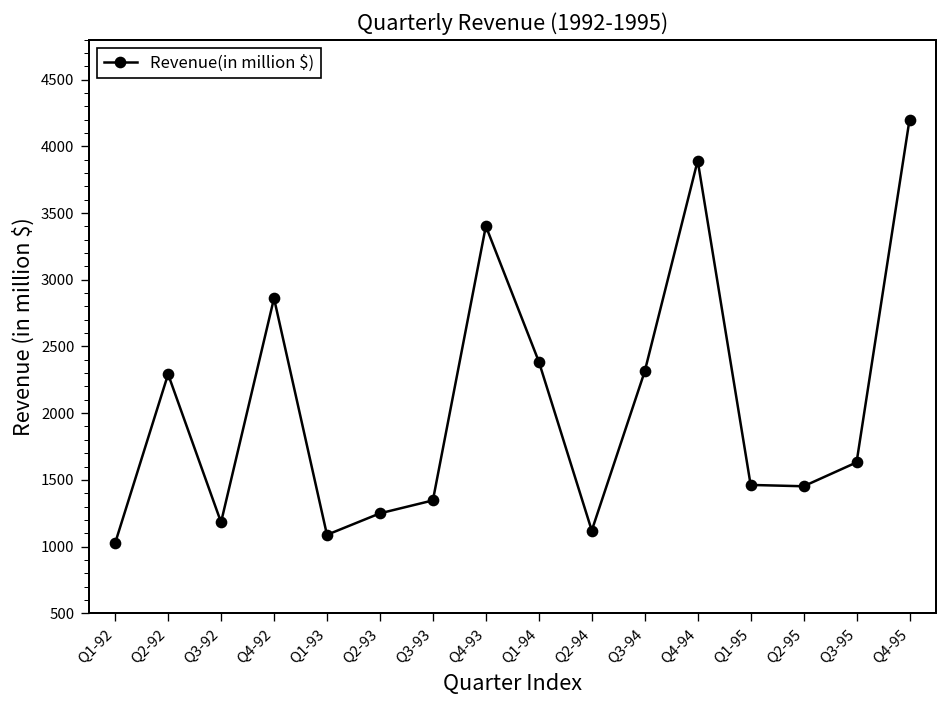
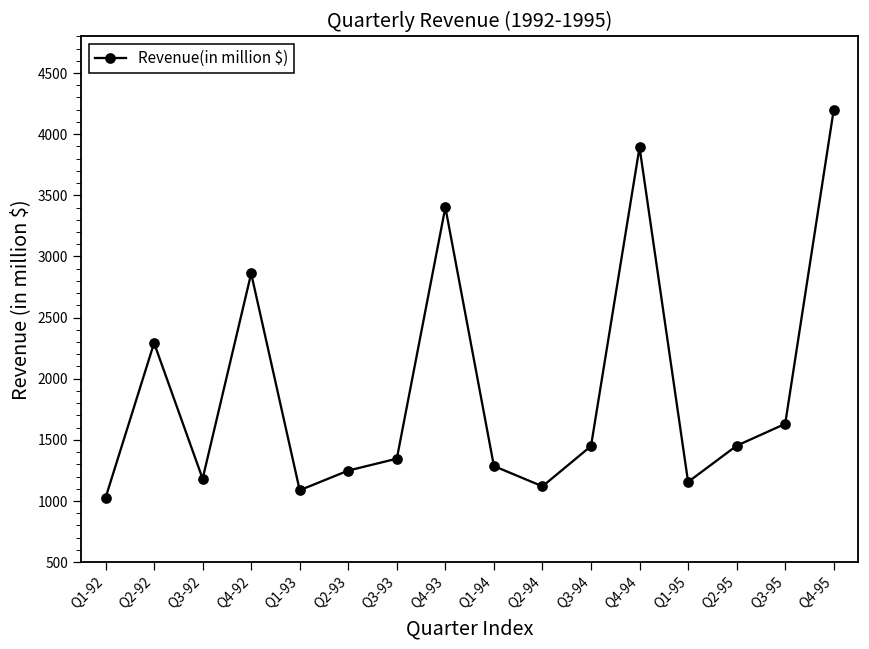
Q1-94: 2390 -> 1290
Q3-94: 2310 -> 1450
Q1-95: 1460 -> 1160
